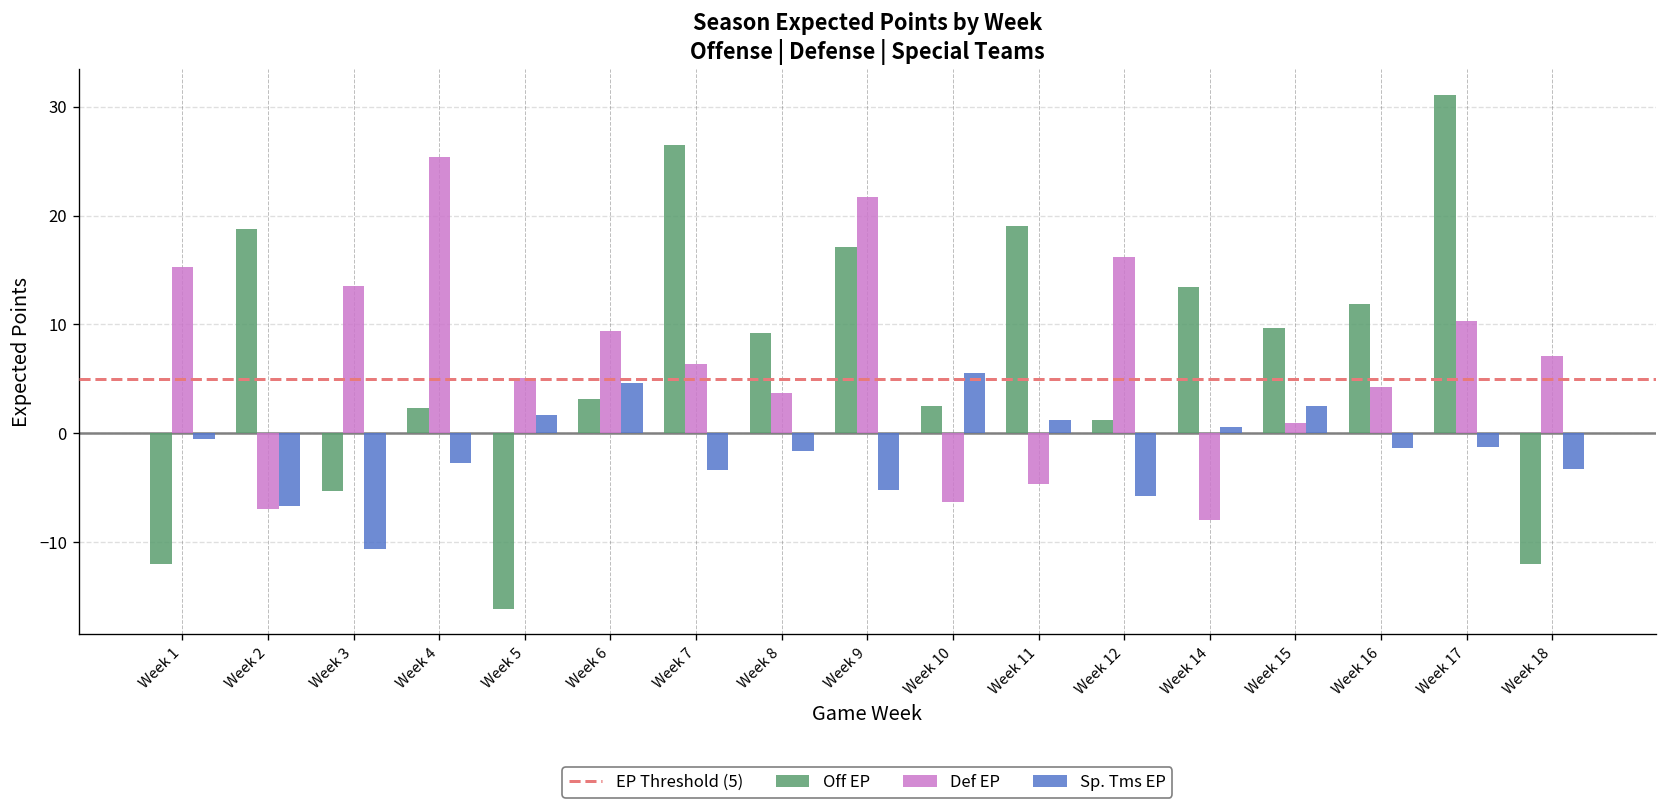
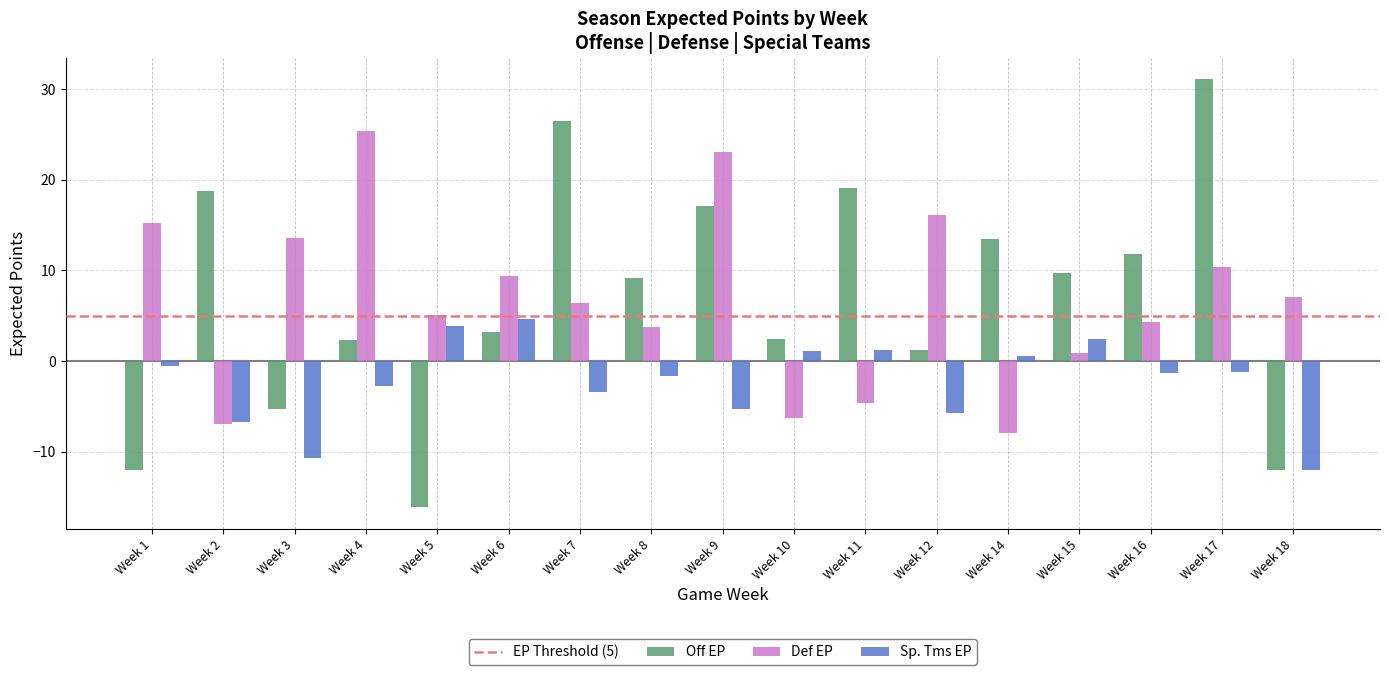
Sp. Tms EP, Week 5: 2 -> 4
Def EP, Week 9: 22 -> 23
Sp. Tms EP, Week 10: 6 -> 1
Sp. Tms EP, Week 18: -3 -> -12
